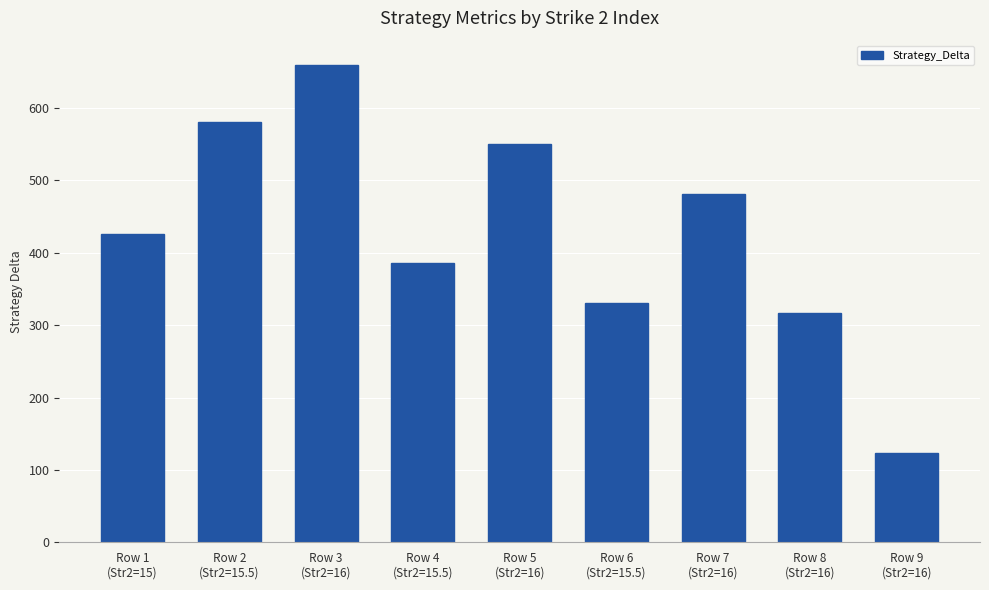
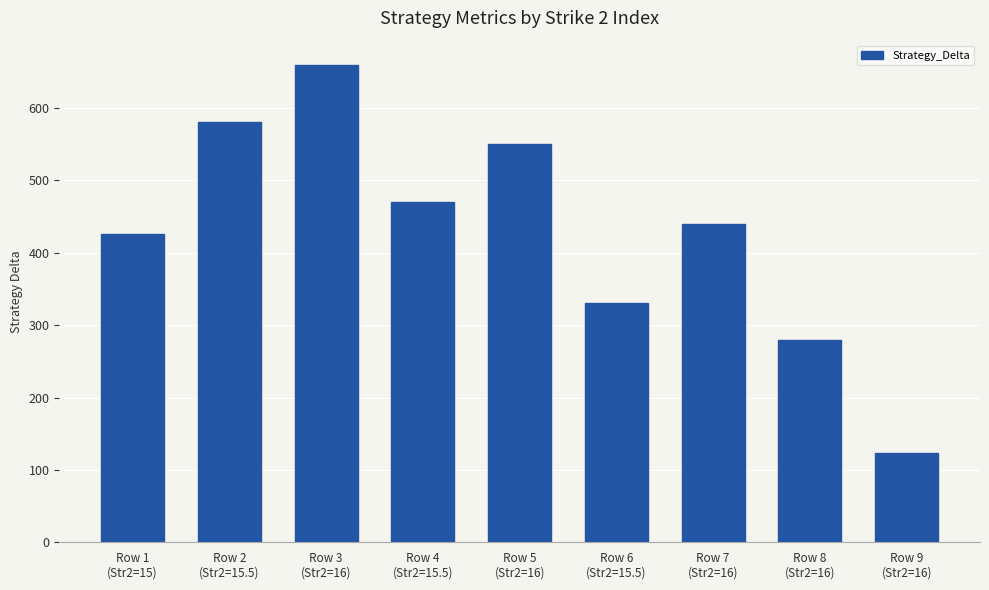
Row 4 (Str2=15.5): 390 -> 470
Row 7 (Str2=16): 480 -> 440
Row 8 (Str2=16): 320 -> 280
